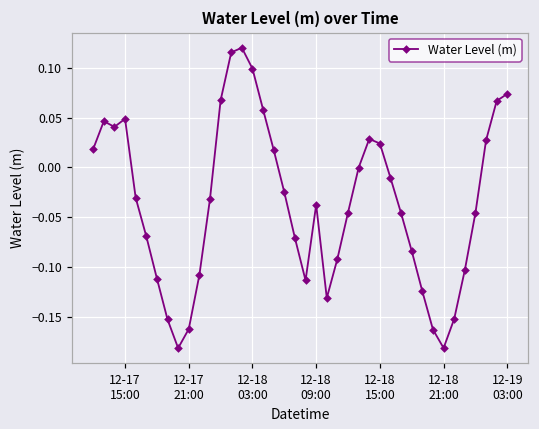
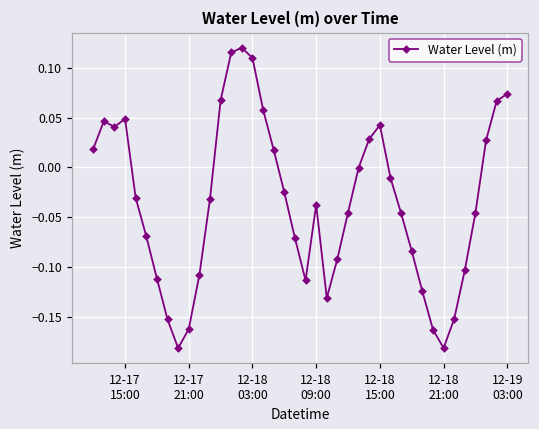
12-18 03:00: 0.10 -> 0.11
12-18 15:00: 0.02 -> 0.04
